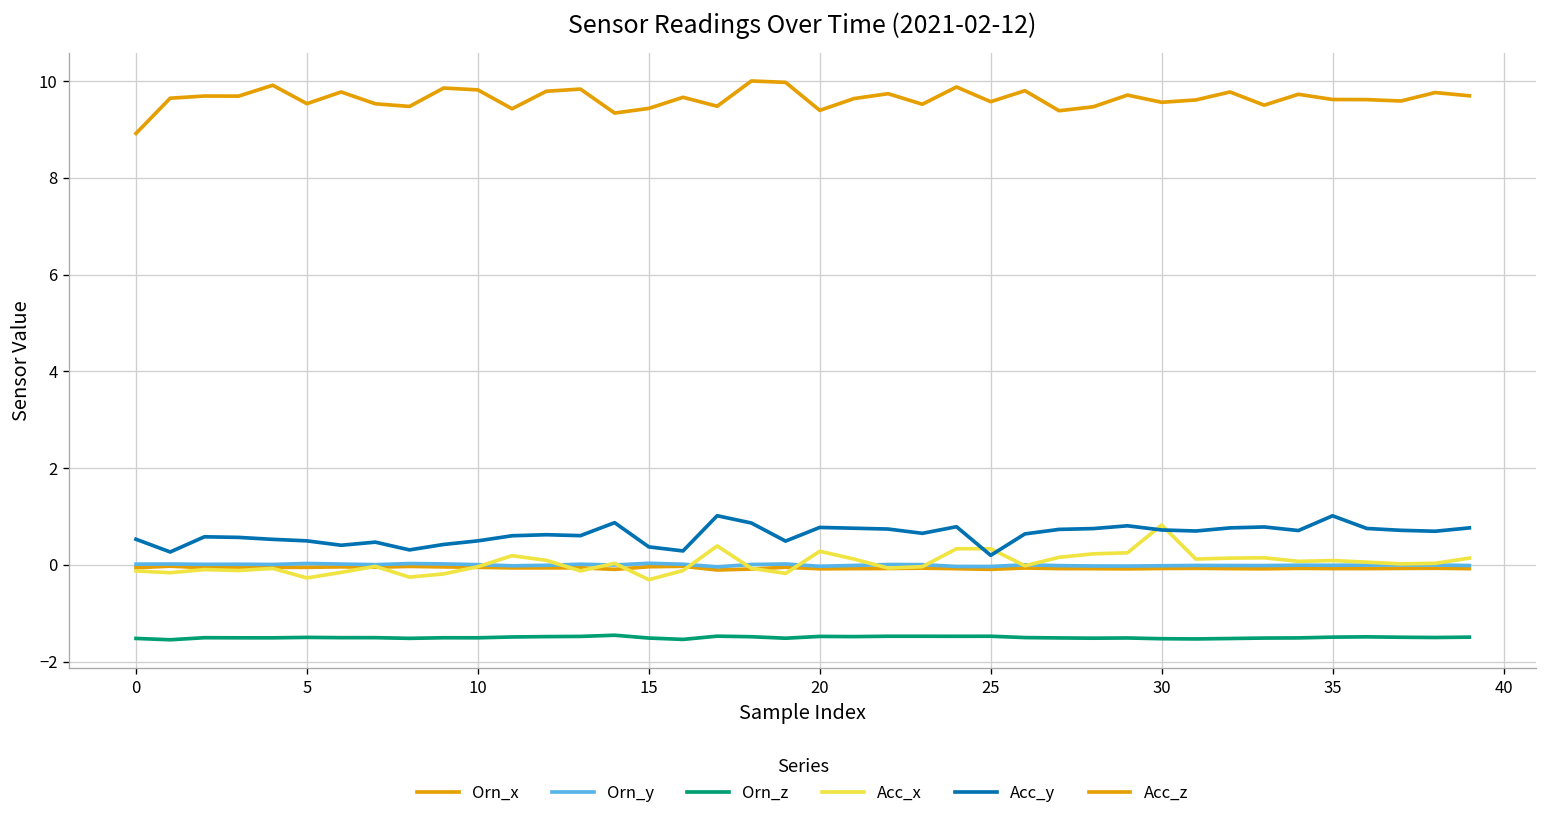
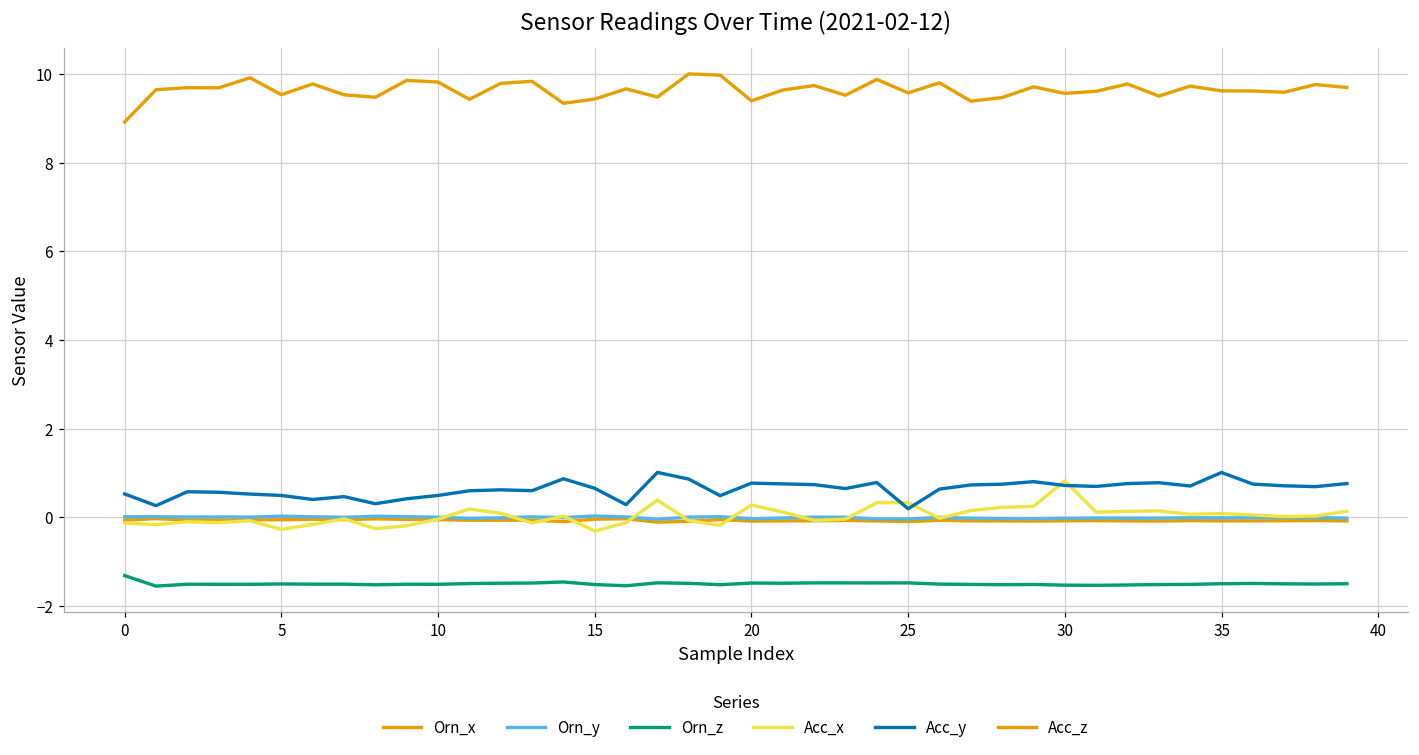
Orn_z, 0: -1.5 -> -1.3
Acc_y, 15: 0.4 -> 0.7
